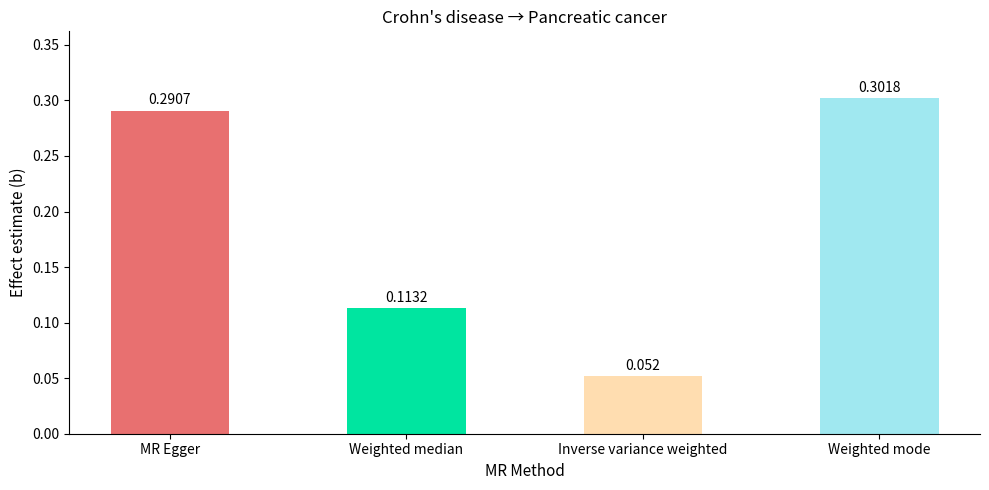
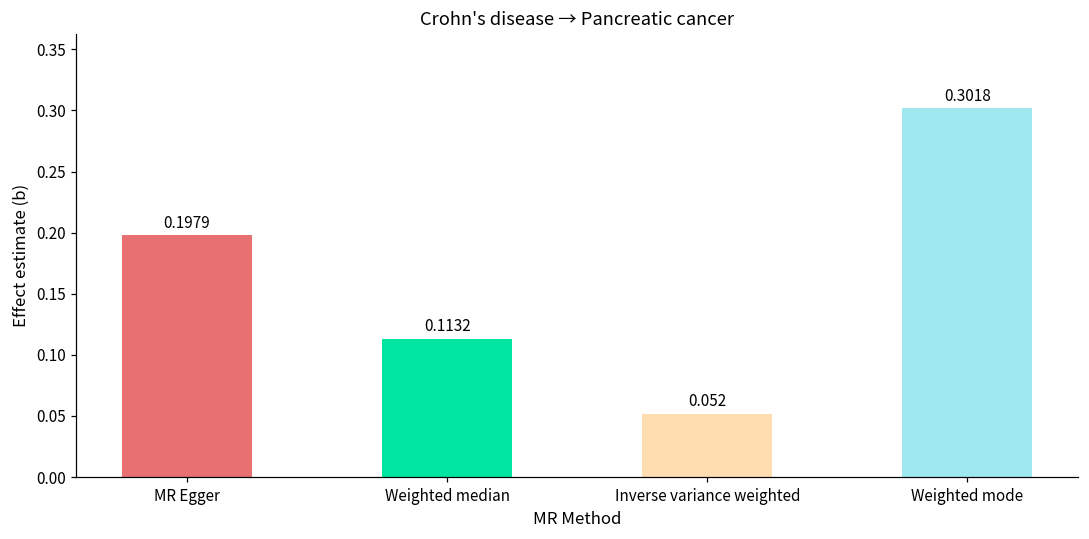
MR Egger: 0.2907 -> 0.1979
